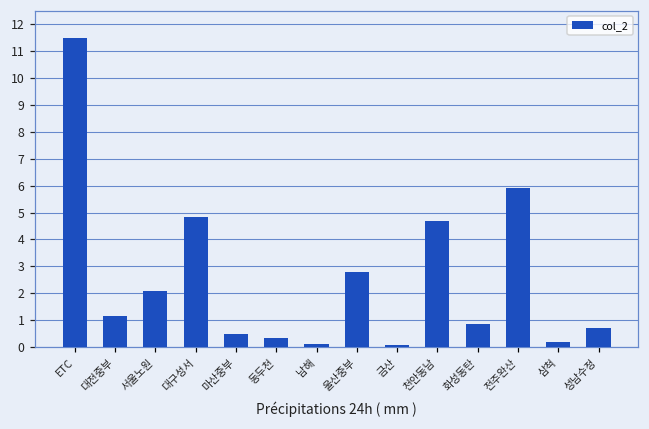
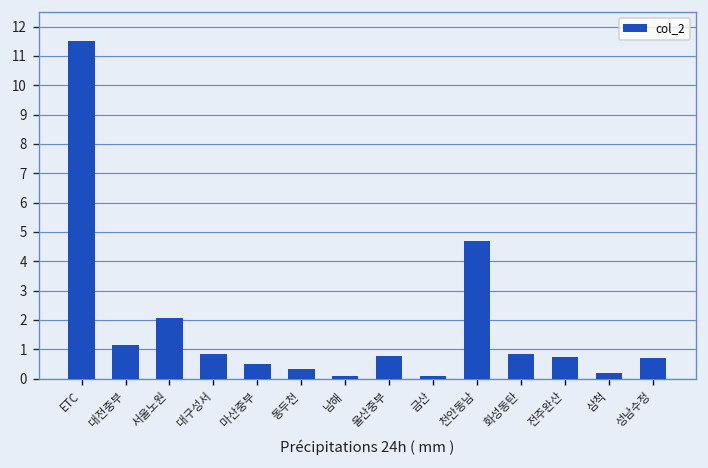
대구성서: 4.8 -> 0.9
울산중부: 2.8 -> 0.8
전주완산: 5.9 -> 0.7
